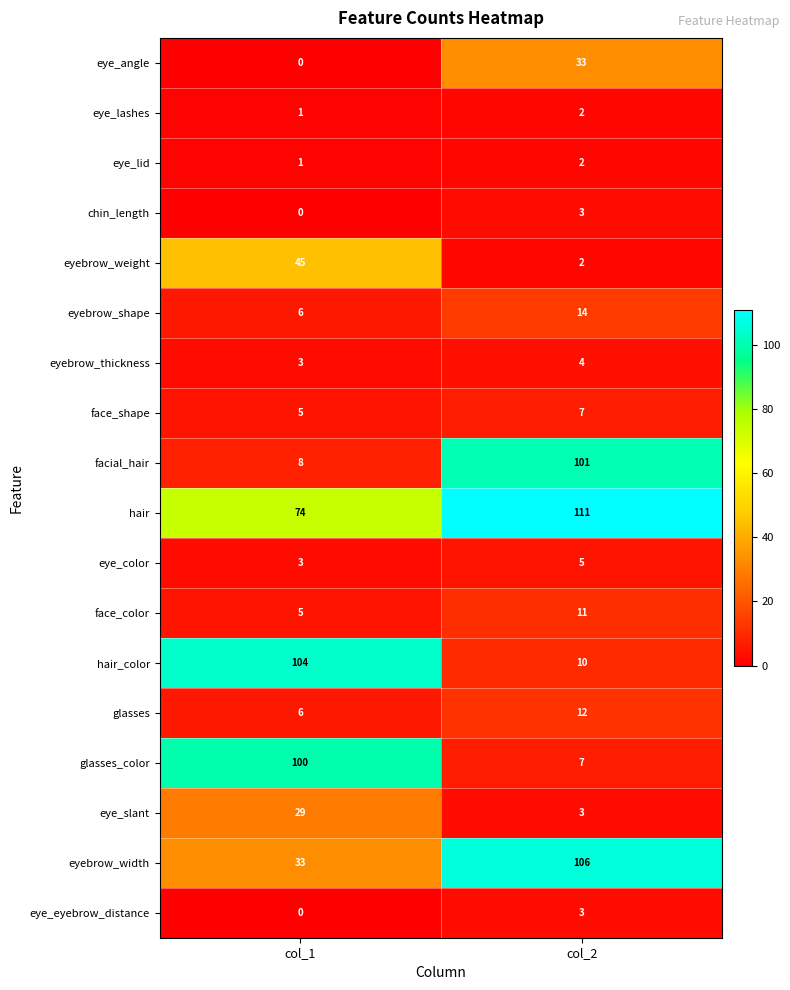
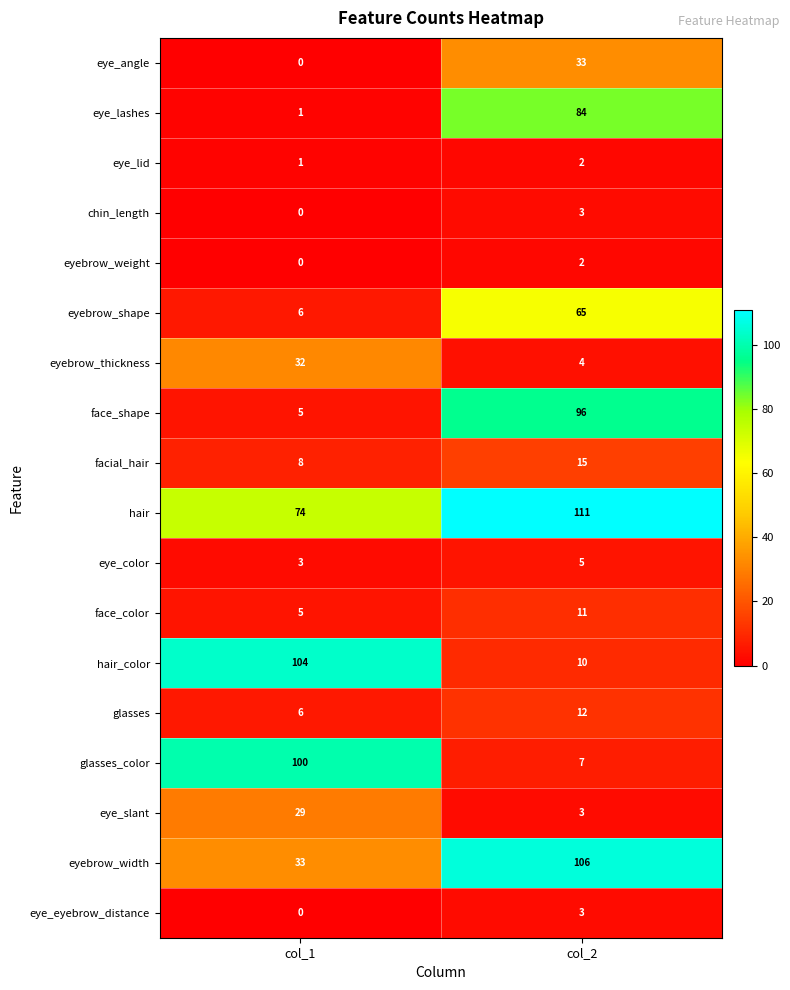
eye_lashes, col_2: 2 -> 84
eyebrow_weight, col_1: 45 -> 0
eyebrow_shape, col_2: 14 -> 65
eyebrow_thickness, col_1: 3 -> 32
face_shape, col_2: 7 -> 96
facial_hair, col_2: 101 -> 15
